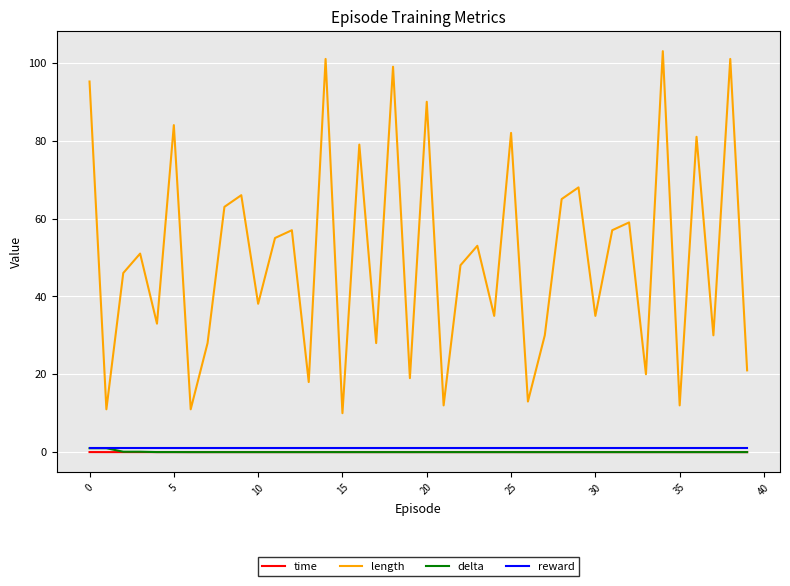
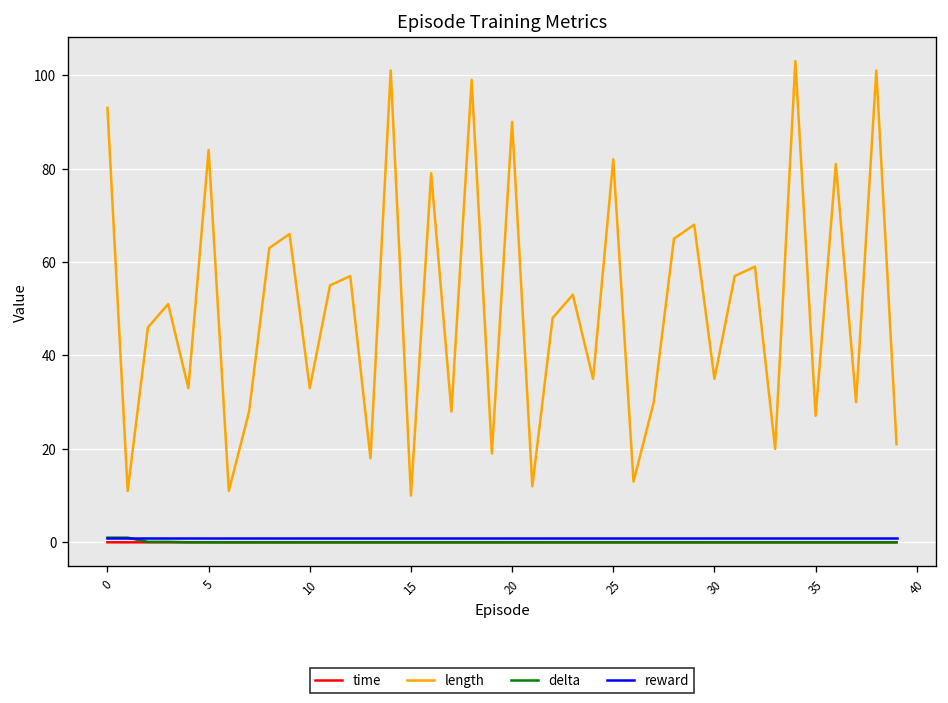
length, 0: 95 -> 93
length, 10: 38 -> 33
length, 35: 12 -> 27
